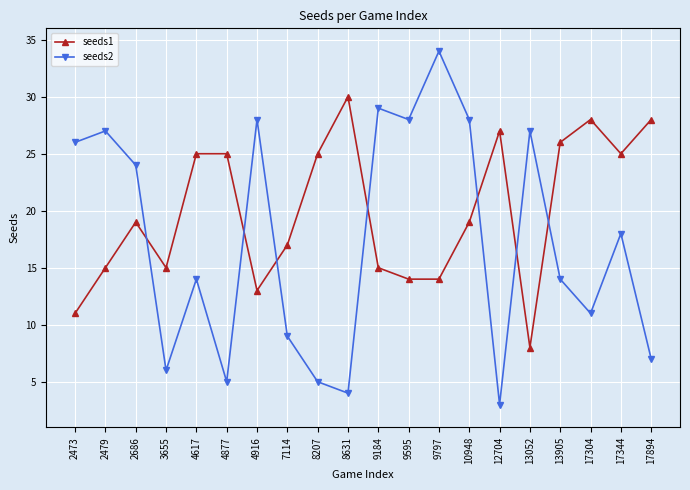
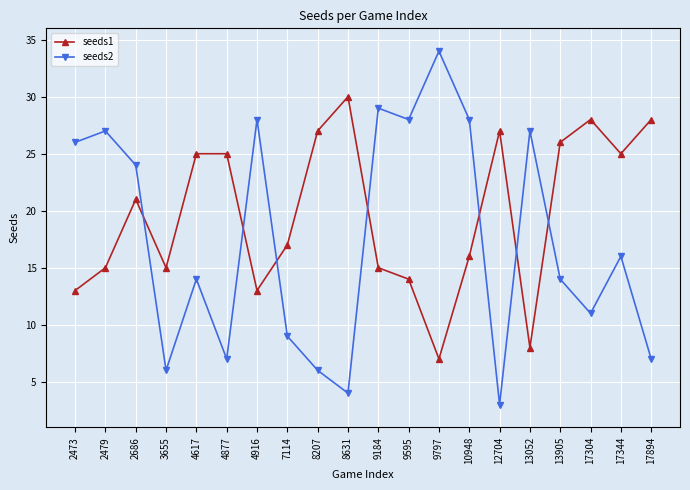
seeds1, 2473: 11 -> 13
seeds1, 2686: 19 -> 21
seeds2, 4877: 5 -> 7
seeds1, 8207: 25 -> 27
seeds2, 8207: 5 -> 6
seeds1, 9797: 14 -> 7
seeds1, 10948: 19 -> 16
seeds2, 17344: 18 -> 16
